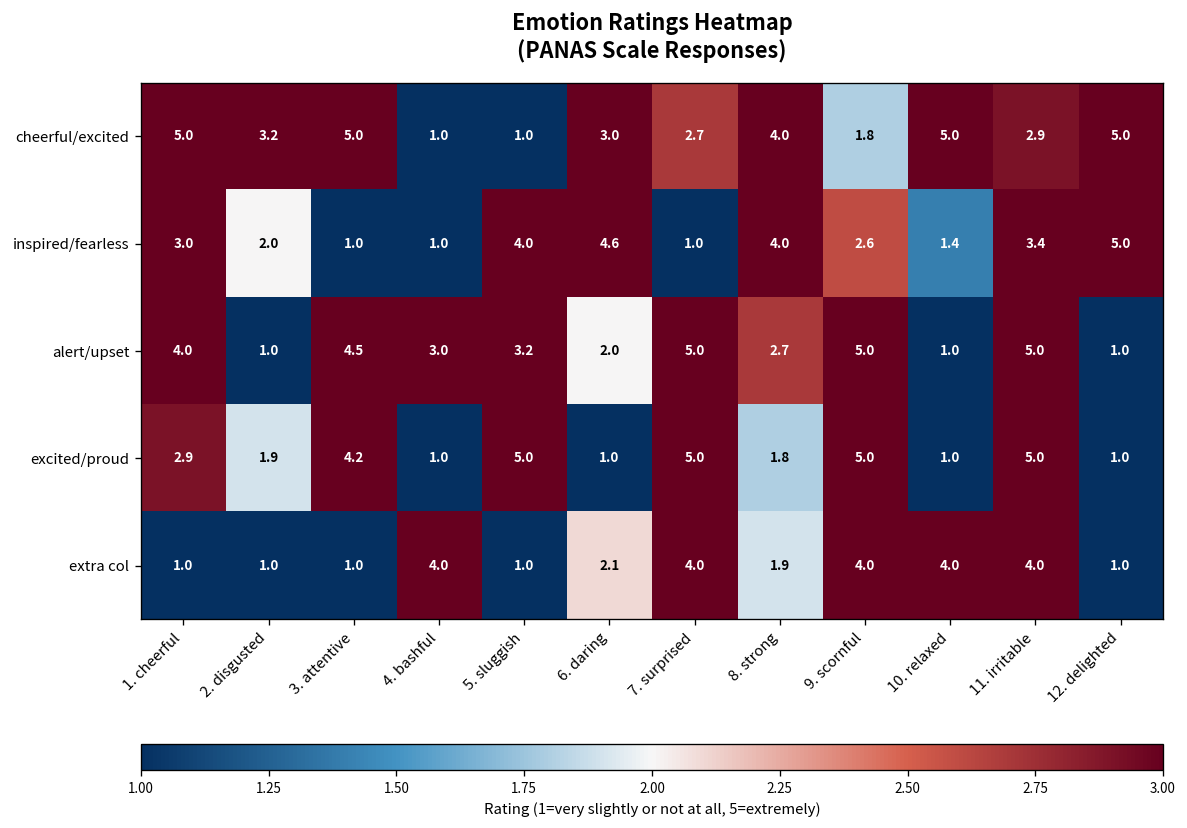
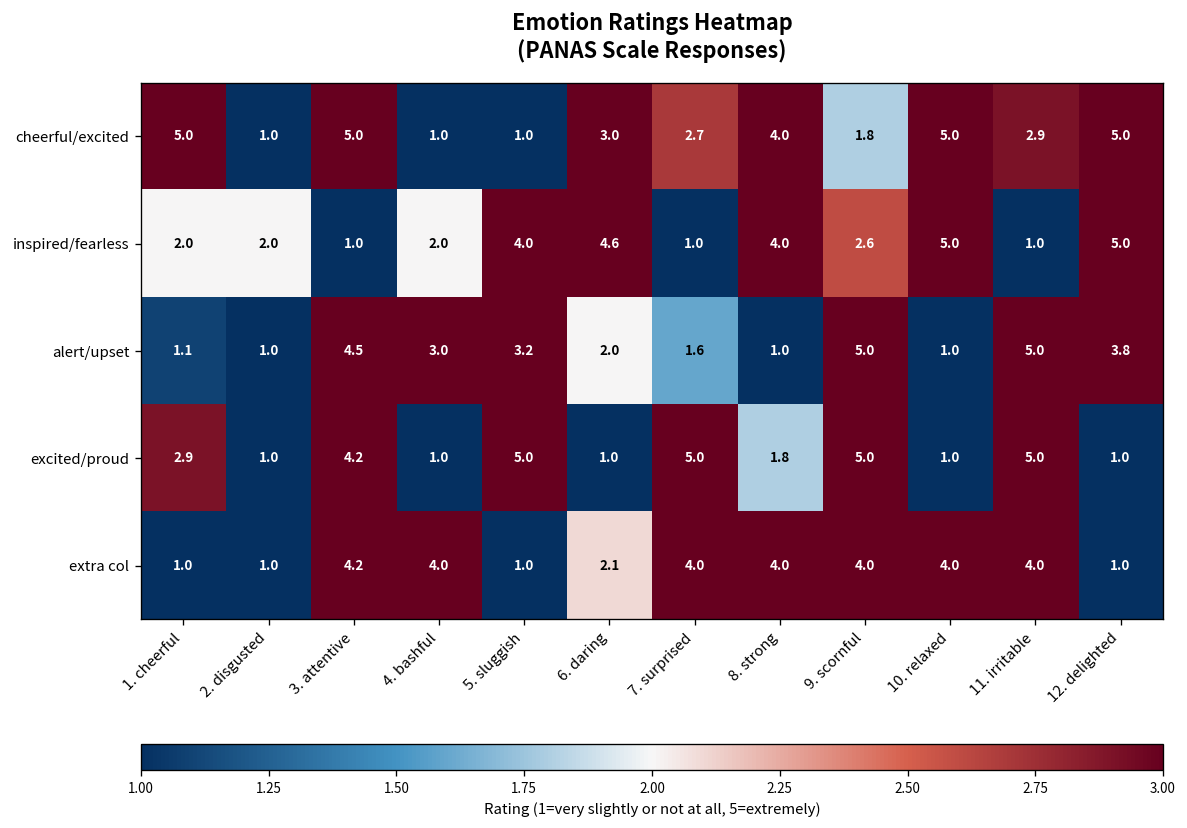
cheerful/excited, 2. disgusted: 3.2 -> 1.0
inspired/fearless, 1. cheerful: 3.0 -> 2.0
inspired/fearless, 4. bashful: 1.0 -> 2.0
inspired/fearless, 10. relaxed: 1.4 -> 5.0
inspired/fearless, 11. irritable: 3.4 -> 1.0
alert/upset, 1. cheerful: 4.0 -> 1.1
alert/upset, 7. surprised: 5.0 -> 1.6
alert/upset, 8. strong: 2.7 -> 1.0
alert/upset, 12. delighted: 1.0 -> 3.8
excited/proud, 2. disgusted: 1.9 -> 1.0
extra col, 3. attentive: 1.0 -> 4.2
extra col, 8. strong: 1.9 -> 4.0
